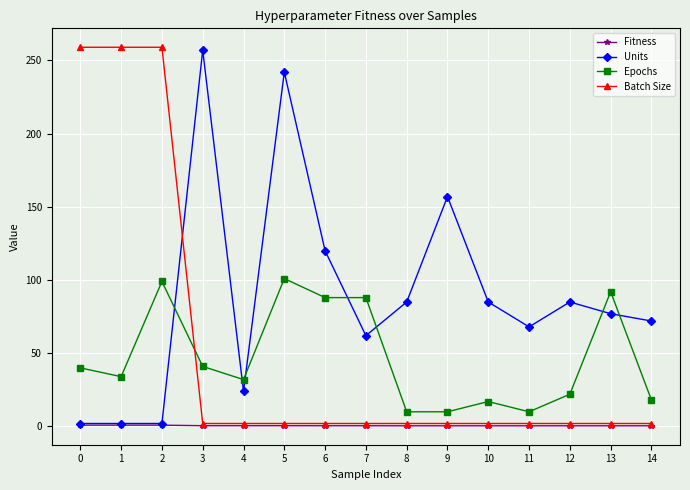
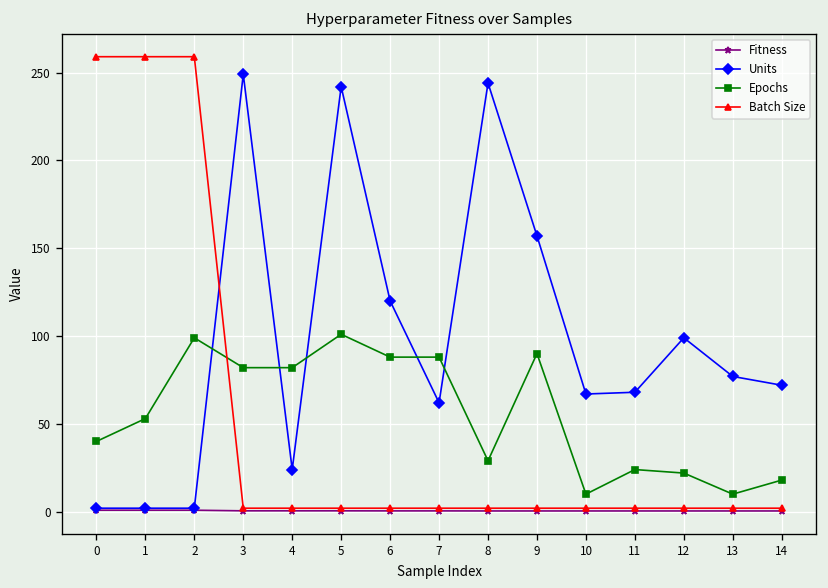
Epochs, 1: 34 -> 53
Units, 3: 257 -> 249
Epochs, 3: 41 -> 82
Epochs, 4: 32 -> 82
Units, 8: 85 -> 244
Epochs, 8: 10 -> 29
Epochs, 9: 10 -> 90
Units, 10: 85 -> 67
Epochs, 10: 17 -> 10
Epochs, 11: 10 -> 24
Units, 12: 85 -> 99
Epochs, 13: 92 -> 10
